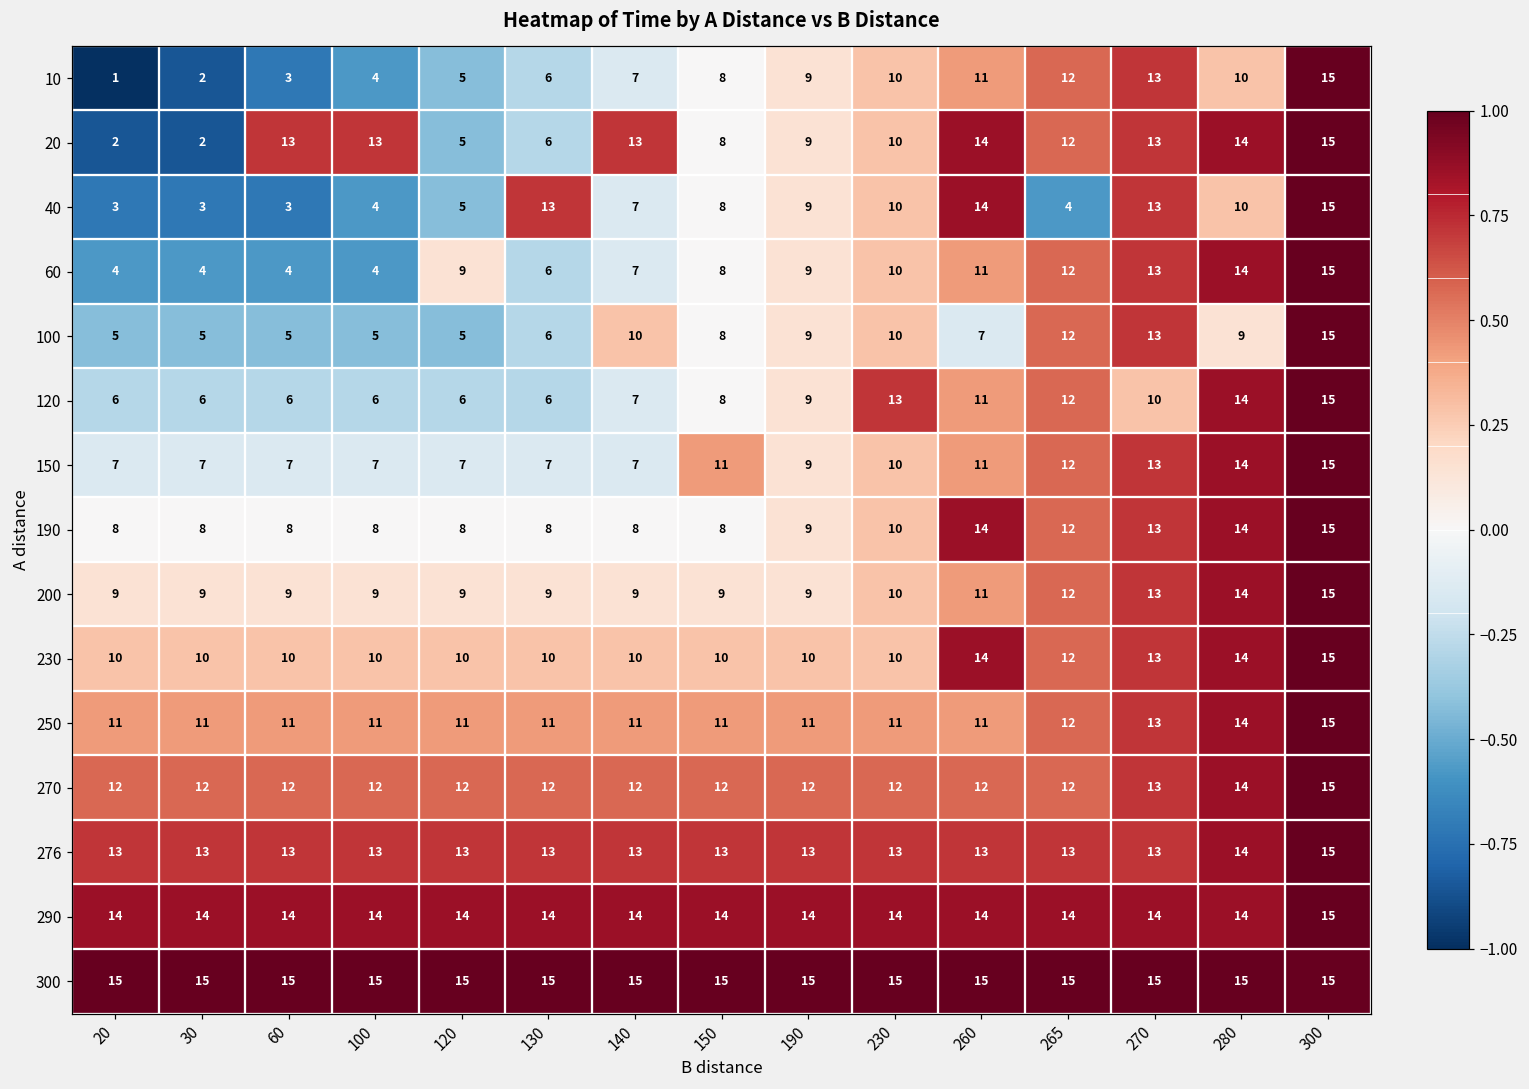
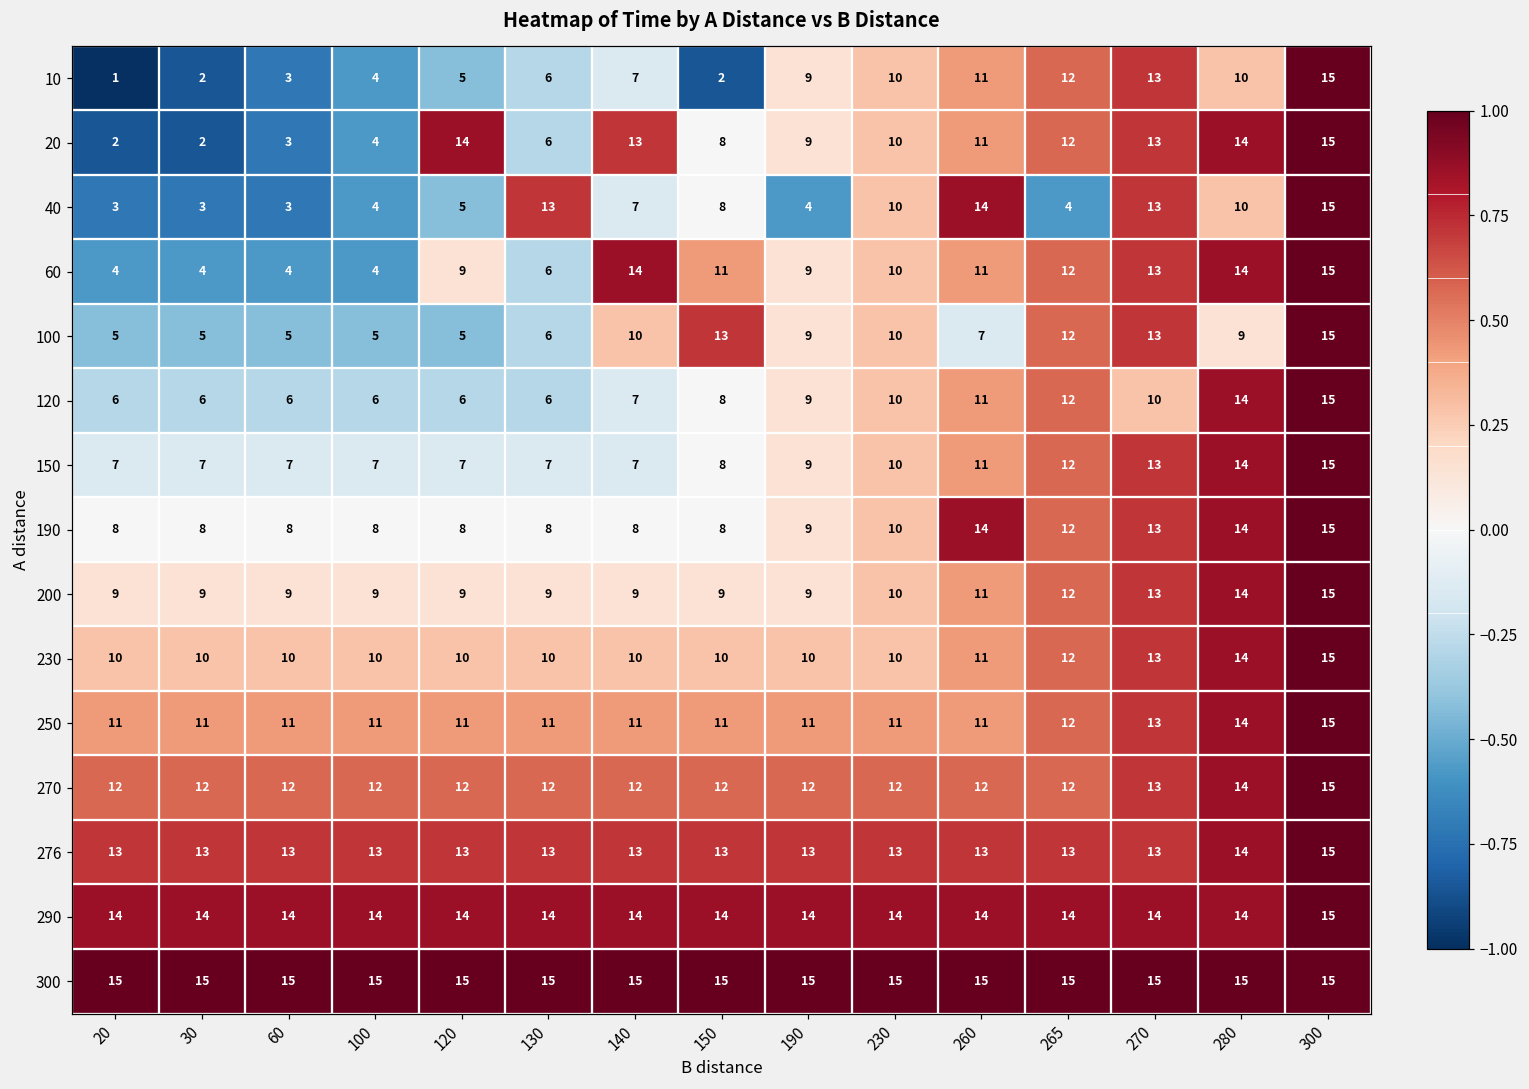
10, 150: 8 -> 2
20, 60: 13 -> 3
20, 100: 13 -> 4
20, 120: 5 -> 14
20, 260: 14 -> 11
40, 190: 9 -> 4
60, 140: 7 -> 14
60, 150: 8 -> 11
100, 150: 8 -> 13
120, 230: 13 -> 10
150, 150: 11 -> 8
230, 260: 14 -> 11
